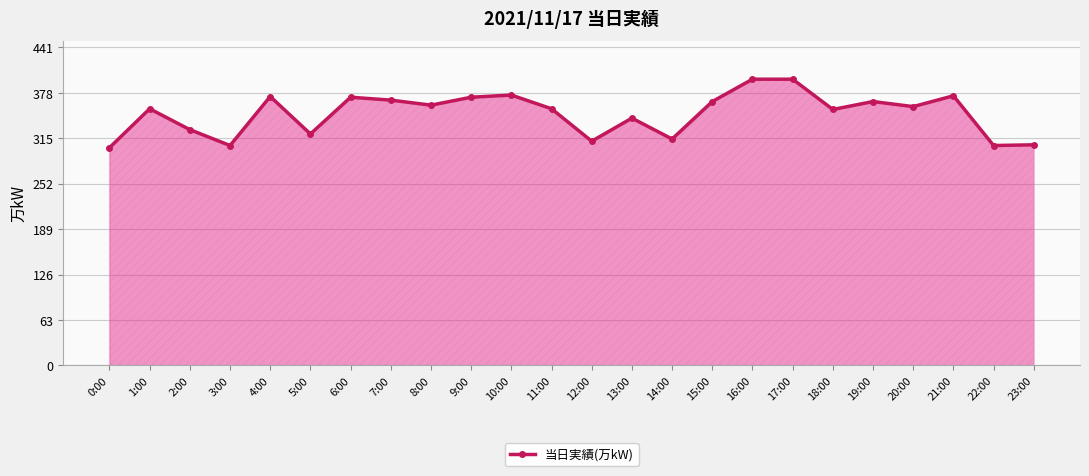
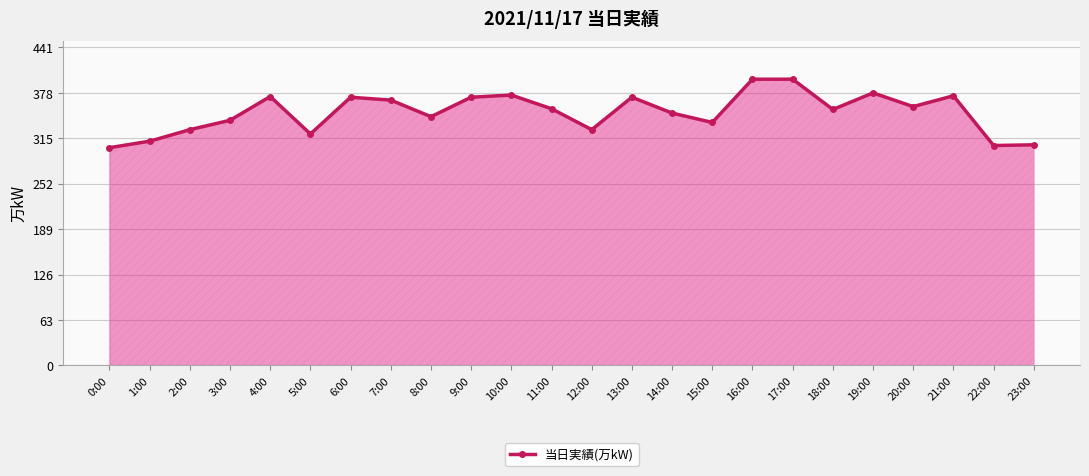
1:00: 360 -> 310
3:00: 310 -> 340
8:00: 360 -> 350
12:00: 310 -> 330
13:00: 340 -> 370
14:00: 310 -> 350
15:00: 370 -> 340
19:00: 370 -> 380
